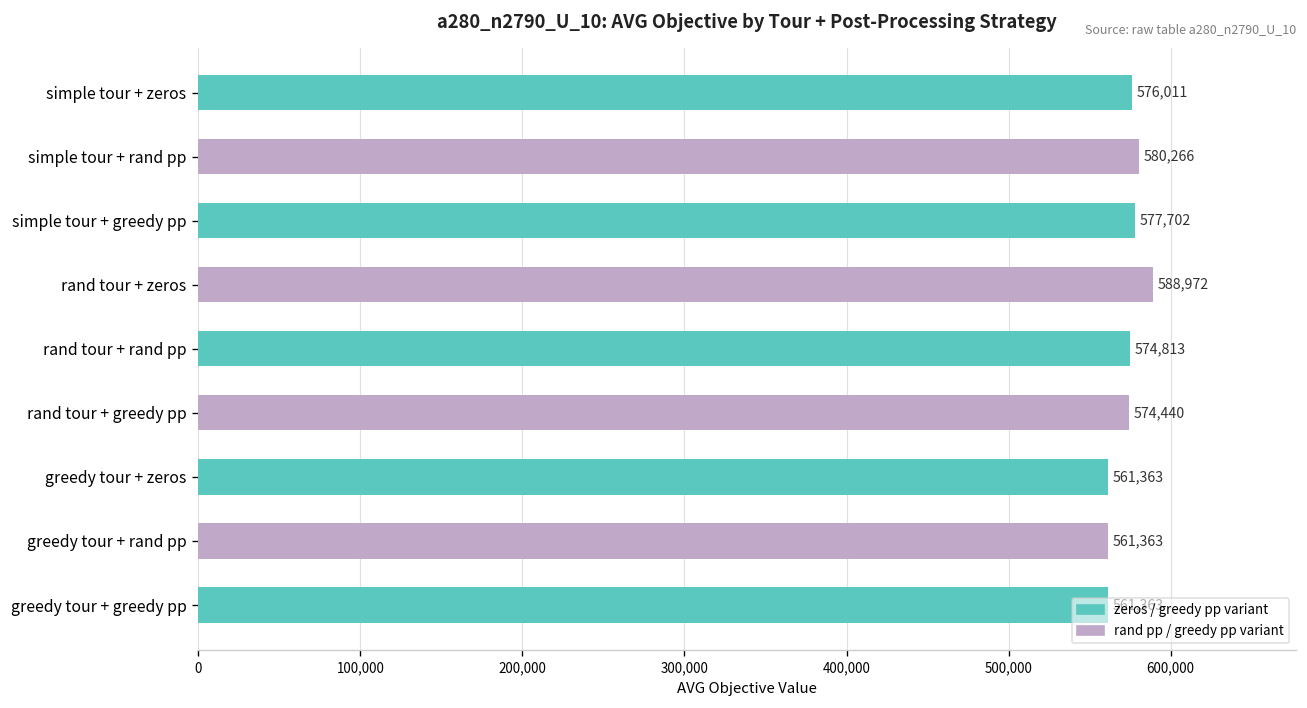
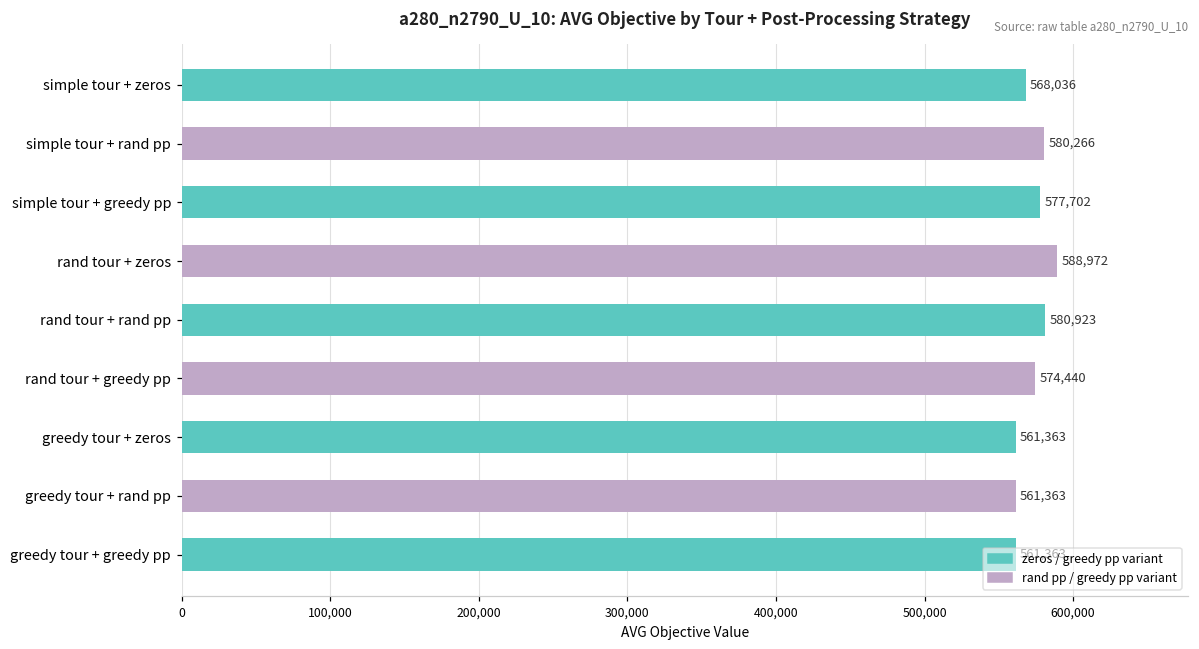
simple tour + zeros: 576,011 -> 568,036
rand tour + rand pp: 574,813 -> 580,923
